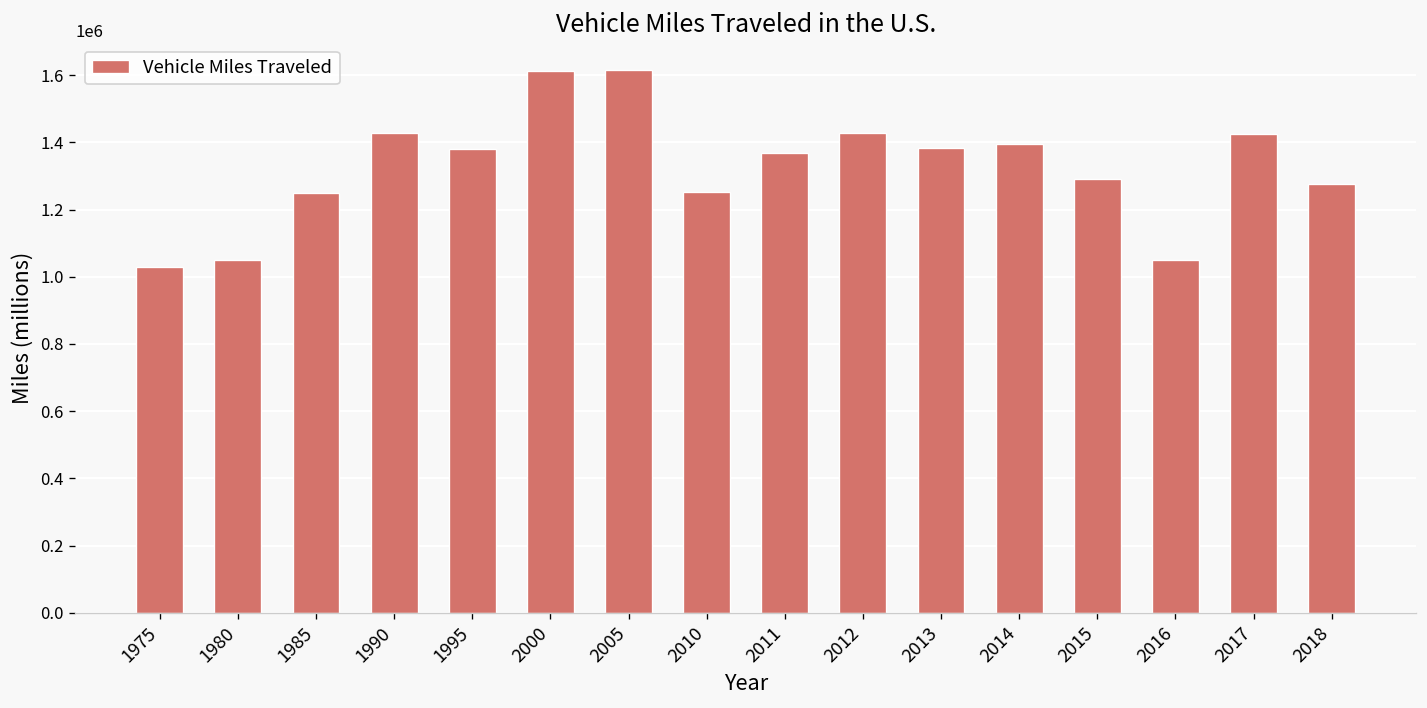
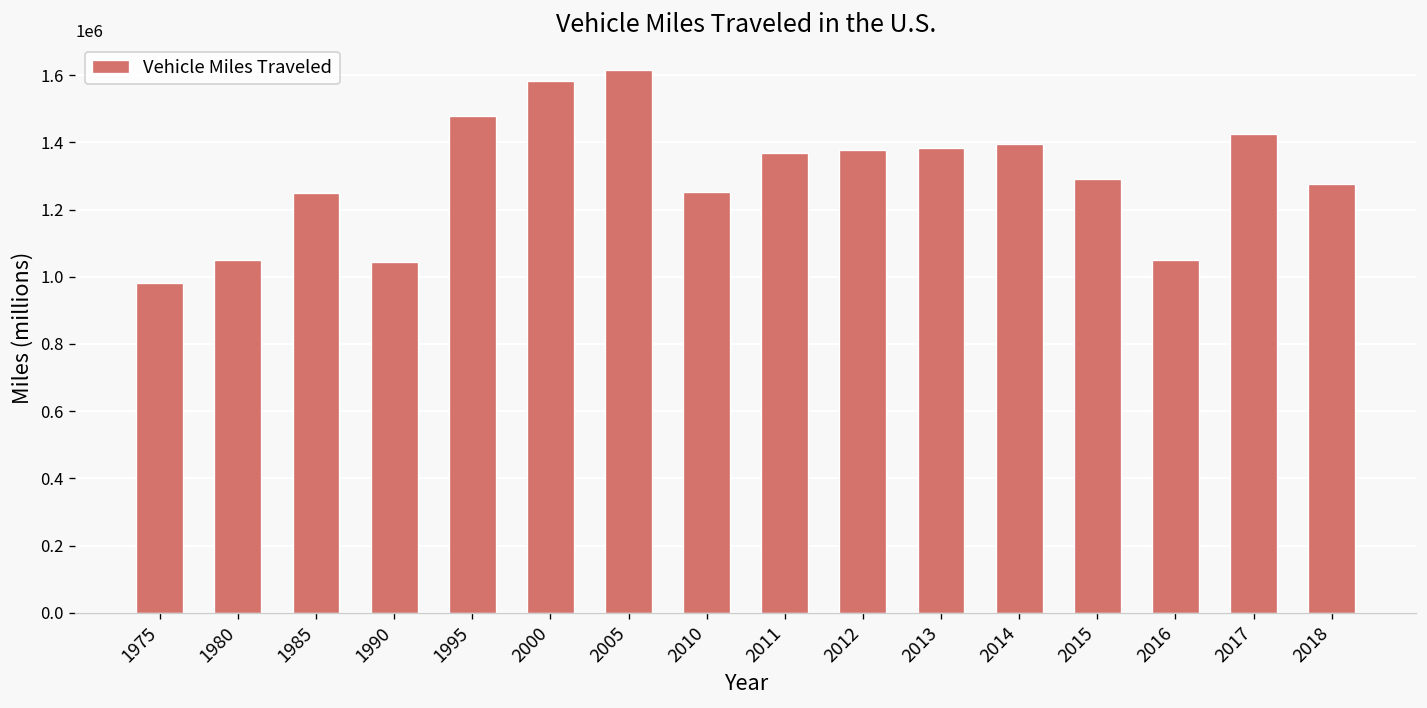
1975: 1030000 -> 980000
1990: 1430000 -> 1050000
1995: 1380000 -> 1480000
2000: 1610000 -> 1580000
2012: 1430000 -> 1380000
